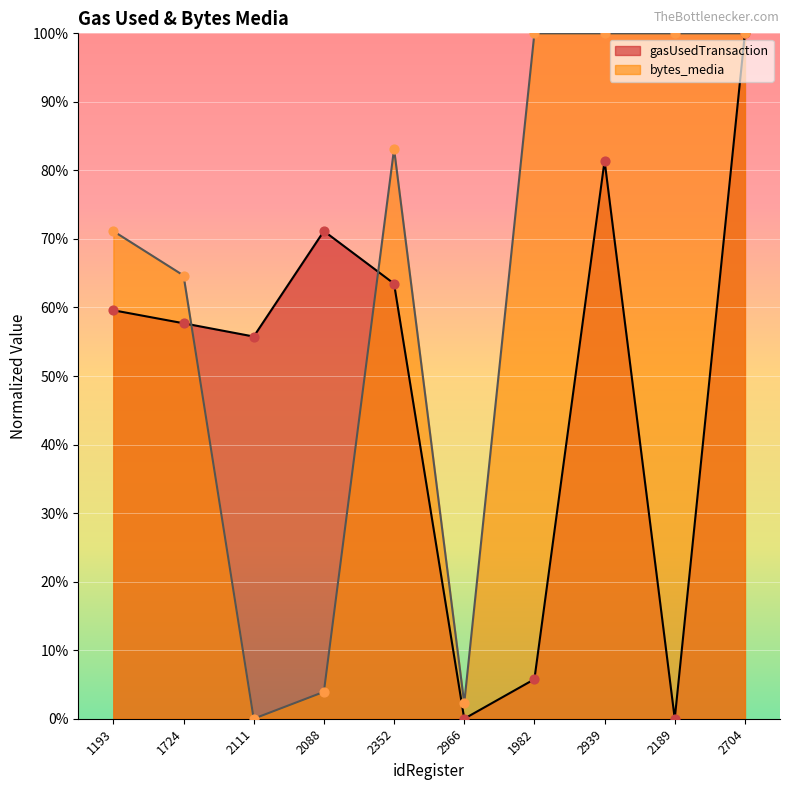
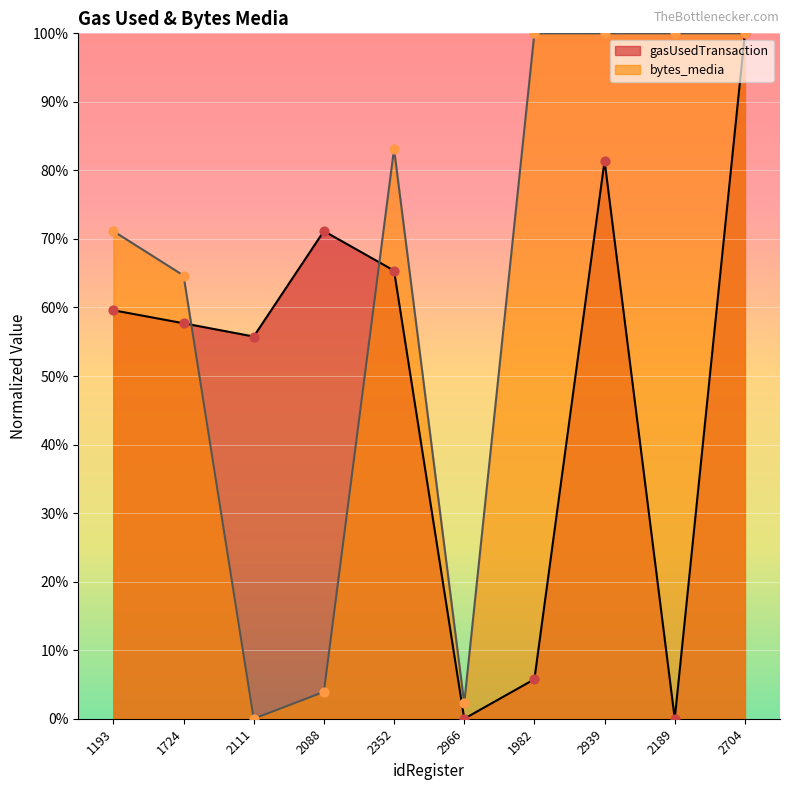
gasUsedTransaction, 2352: 63% -> 65%
